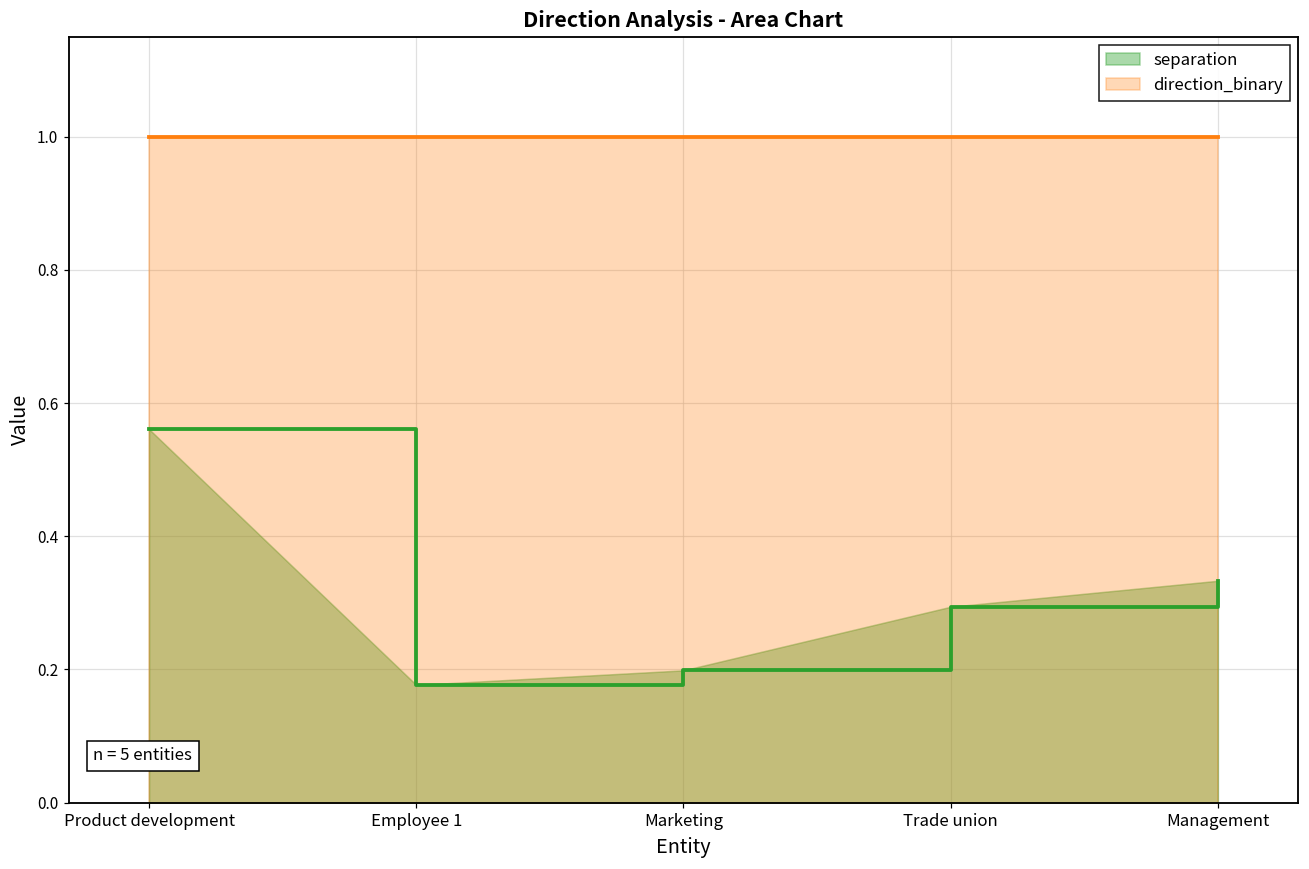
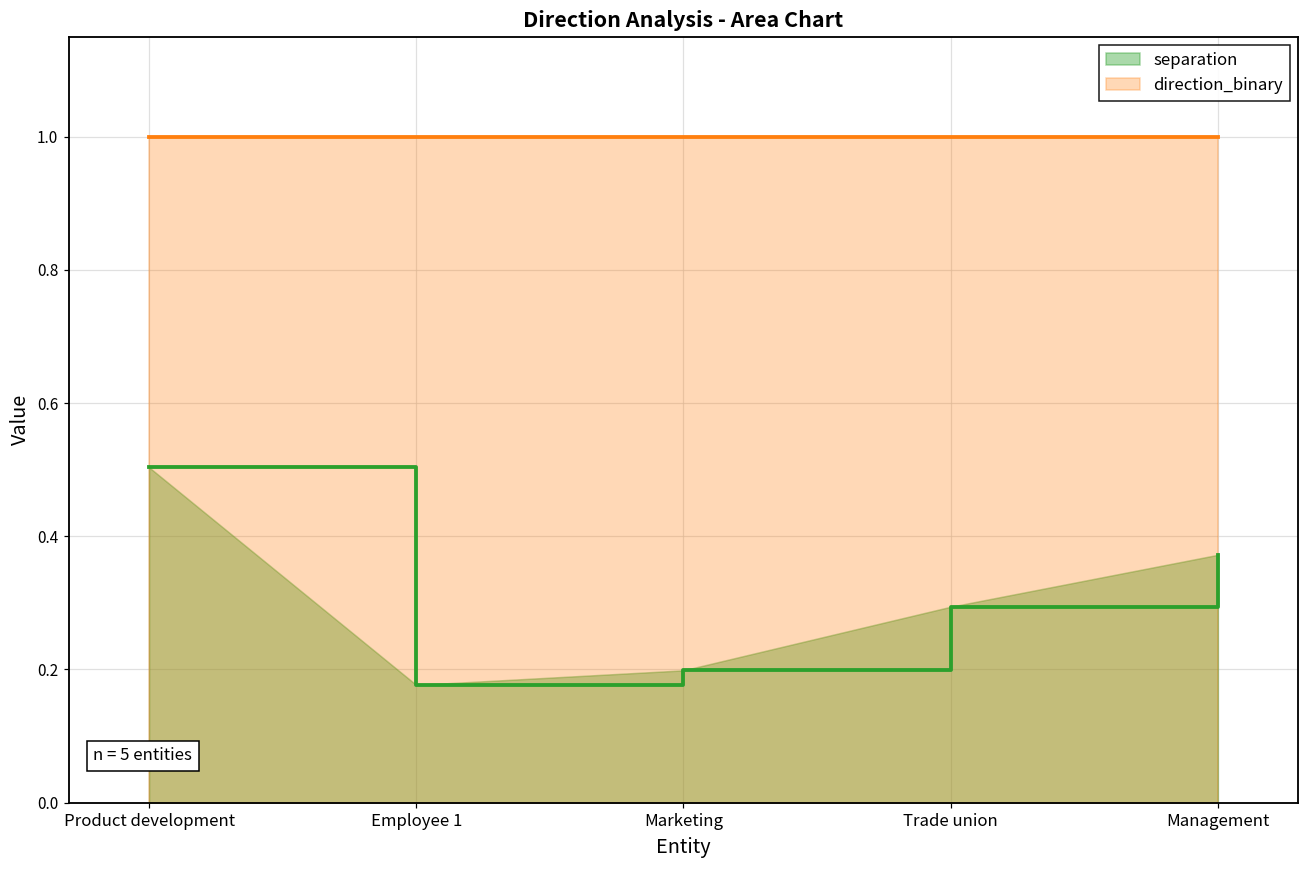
separation, Product development: 0.56 -> 0.50
separation, Management: 0.33 -> 0.37
